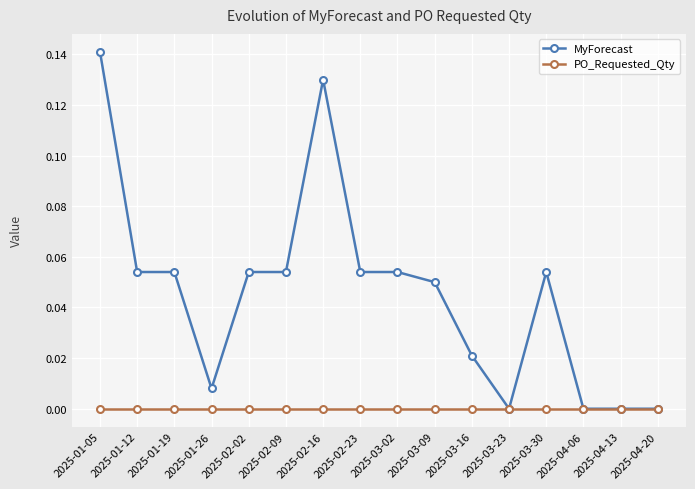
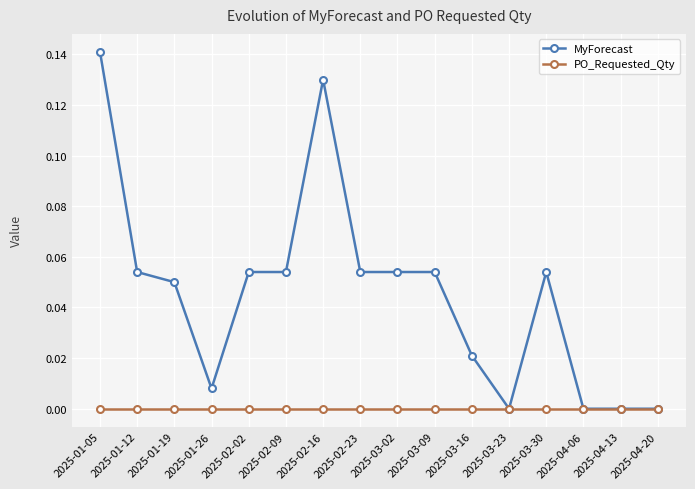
MyForecast, 2025-01-19: 0.054 -> 0.050
MyForecast, 2025-03-09: 0.050 -> 0.054
